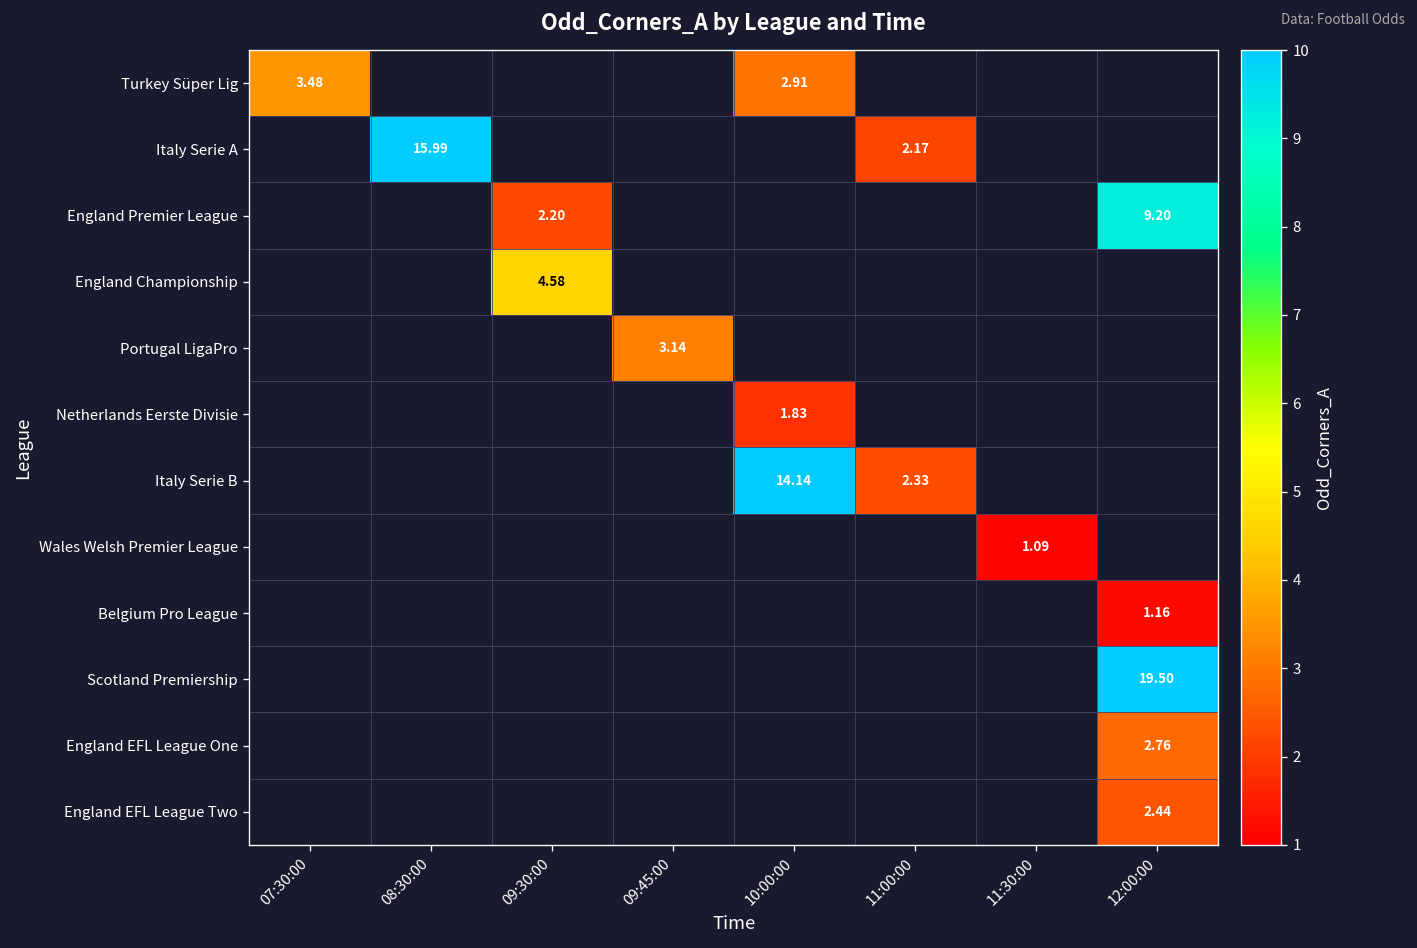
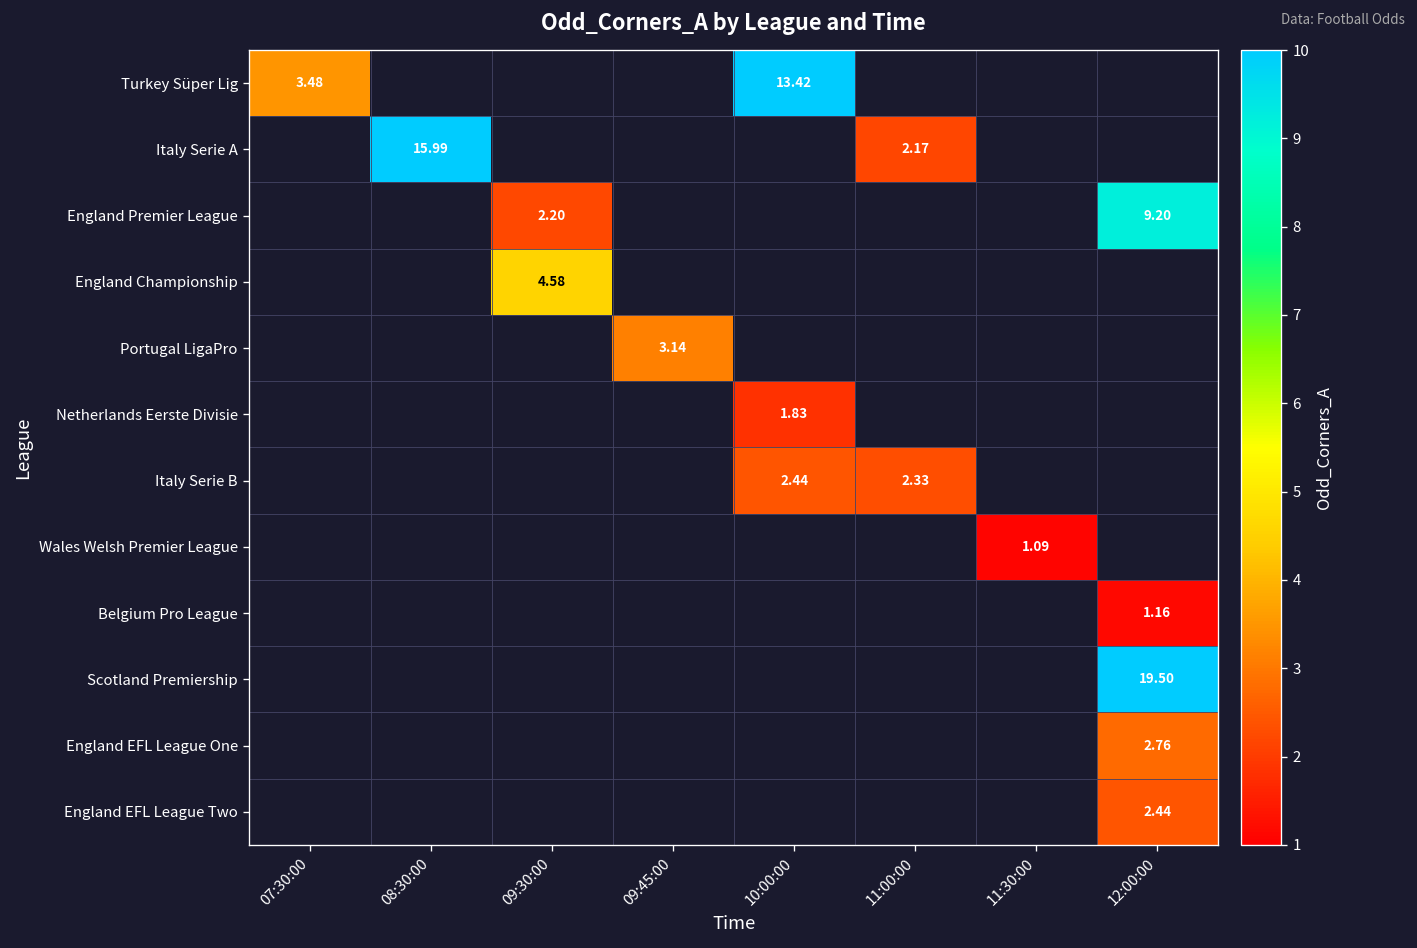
Turkey Süper Lig, 10:00:00: 2.91 -> 13.42
Italy Serie B, 10:00:00: 14.14 -> 2.44
